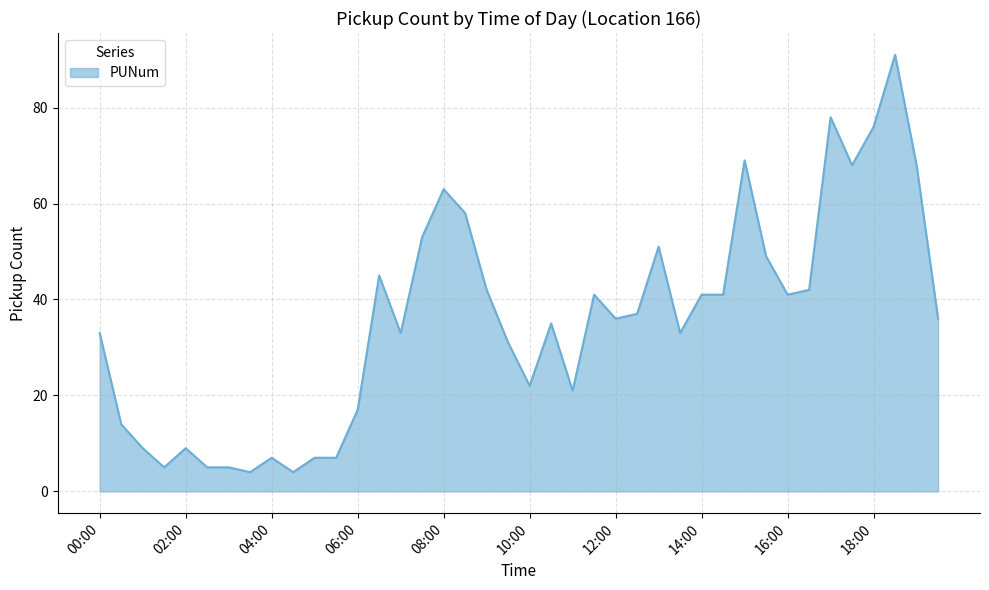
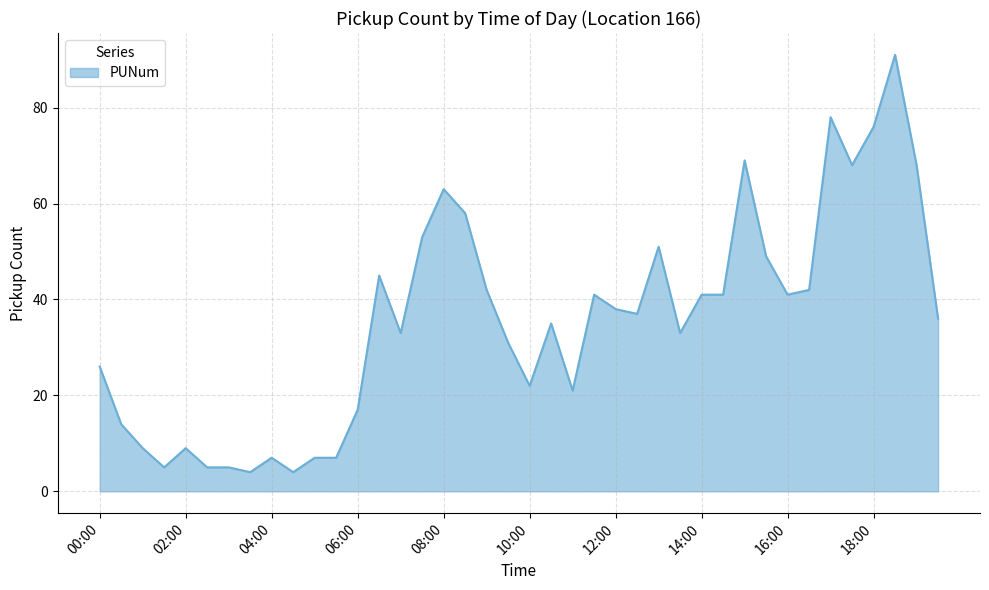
00:00: 33 -> 26
12:00: 36 -> 38
